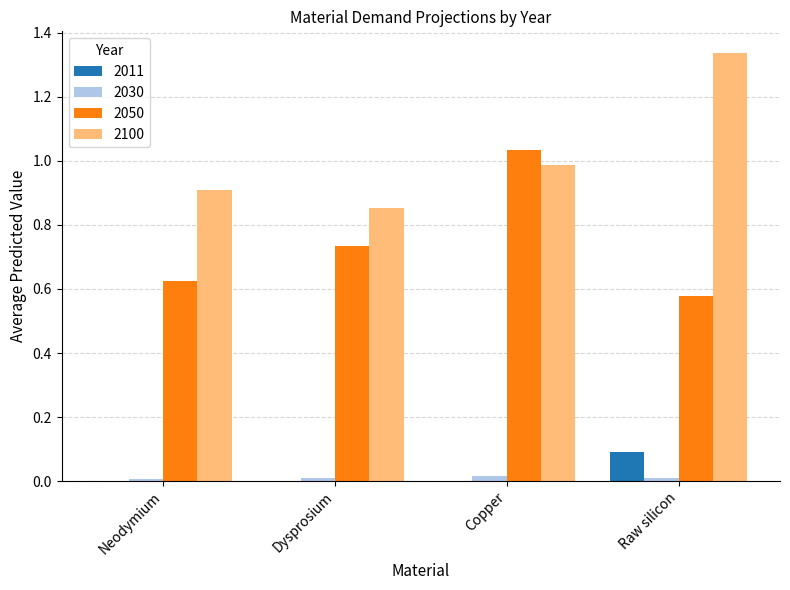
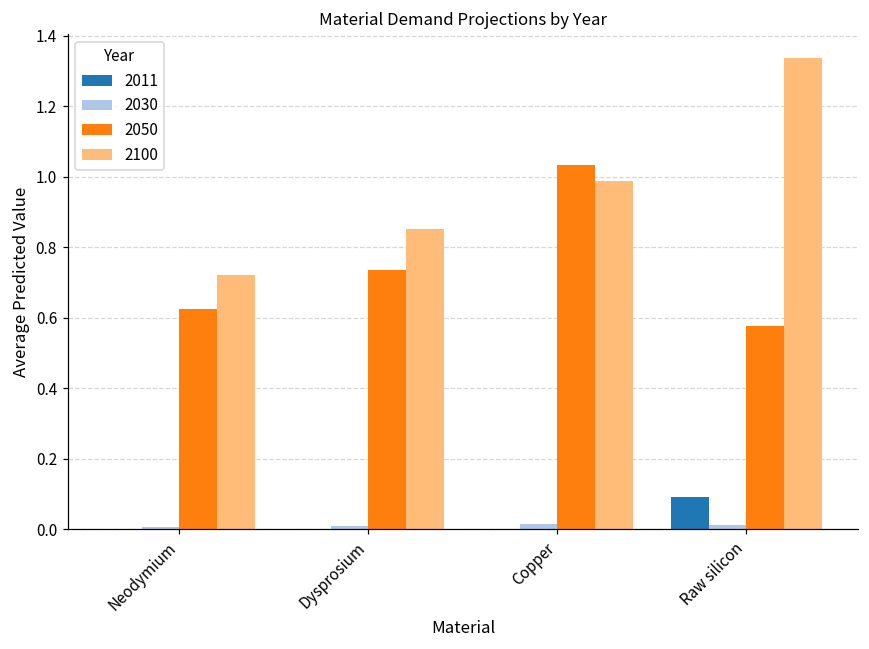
2100, Neodymium: 0.91 -> 0.72
